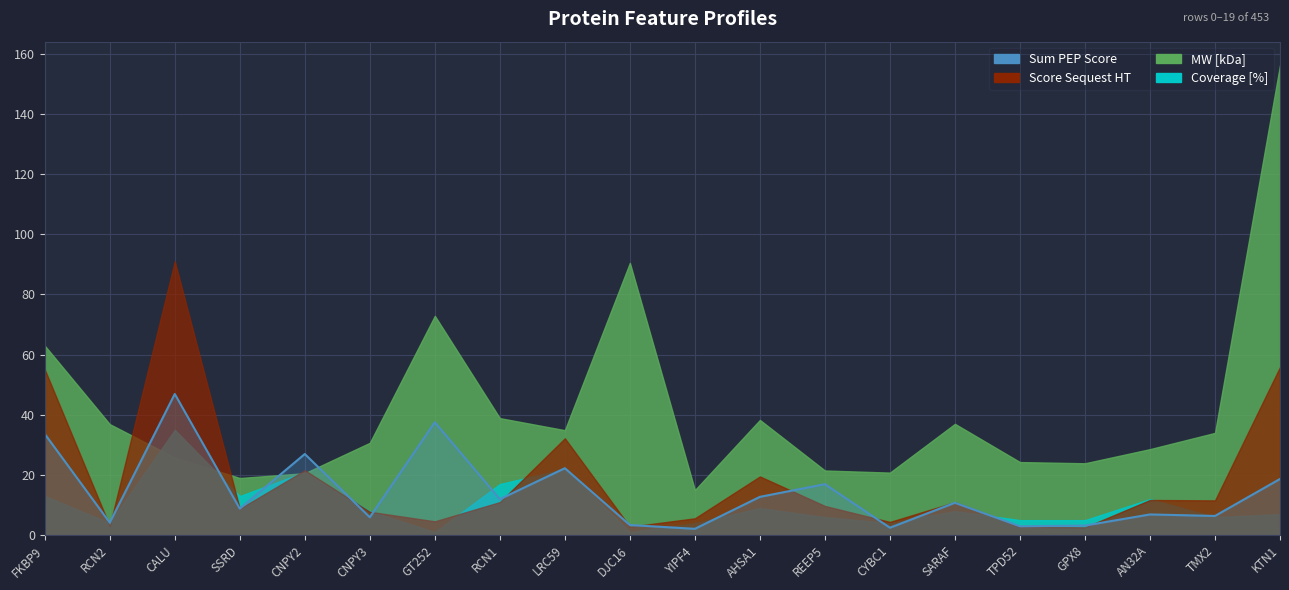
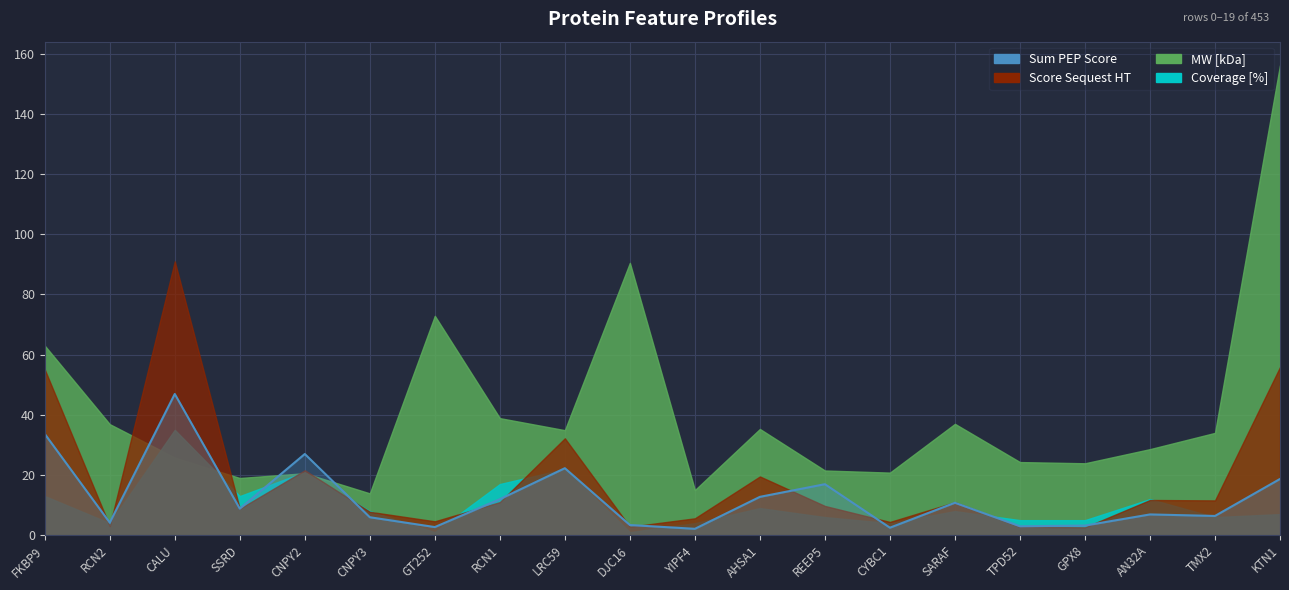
MW [kDa], CNPY3: 31 -> 14
Sum PEP Score, GT252: 38 -> 3
MW [kDa], AHSA1: 38 -> 35
